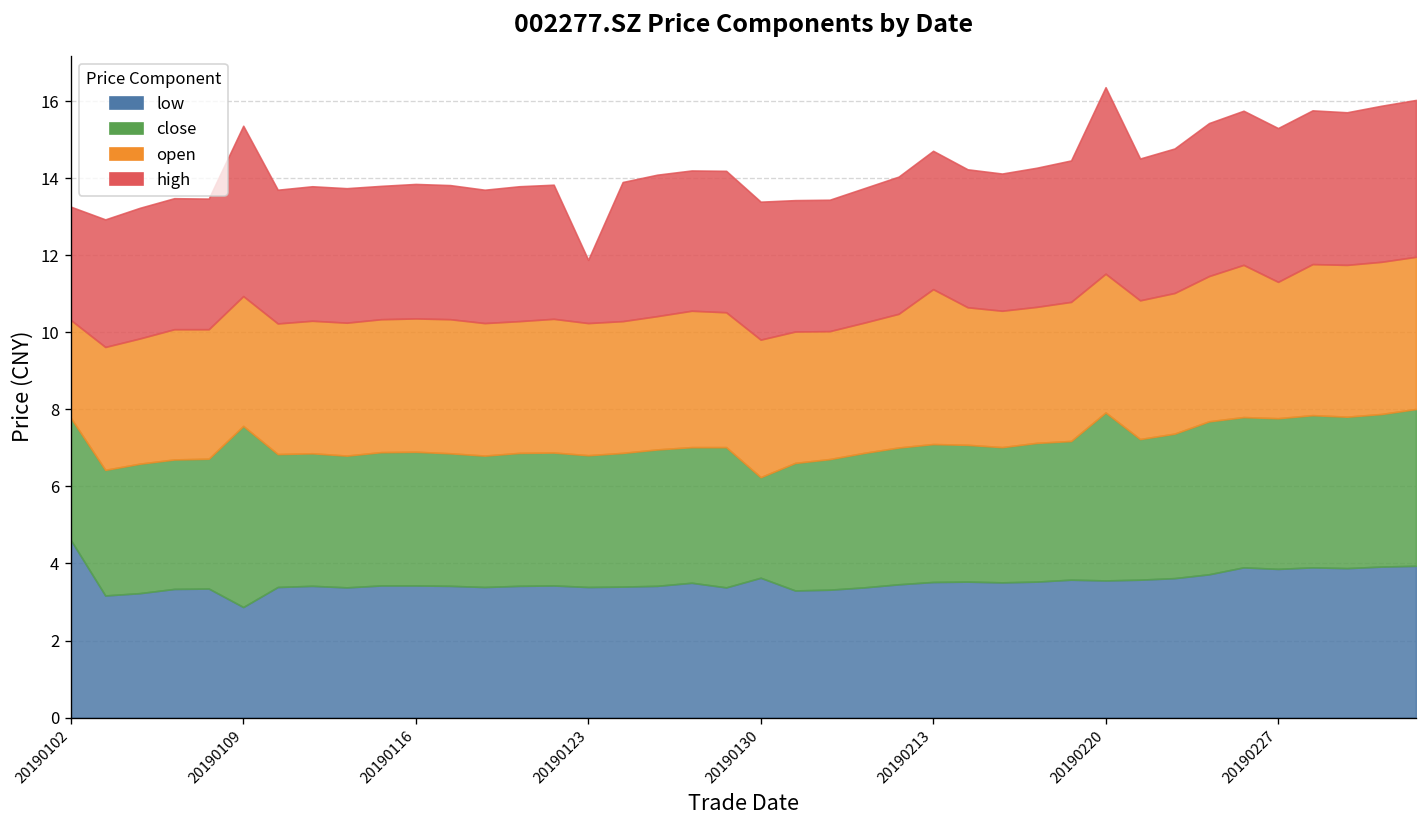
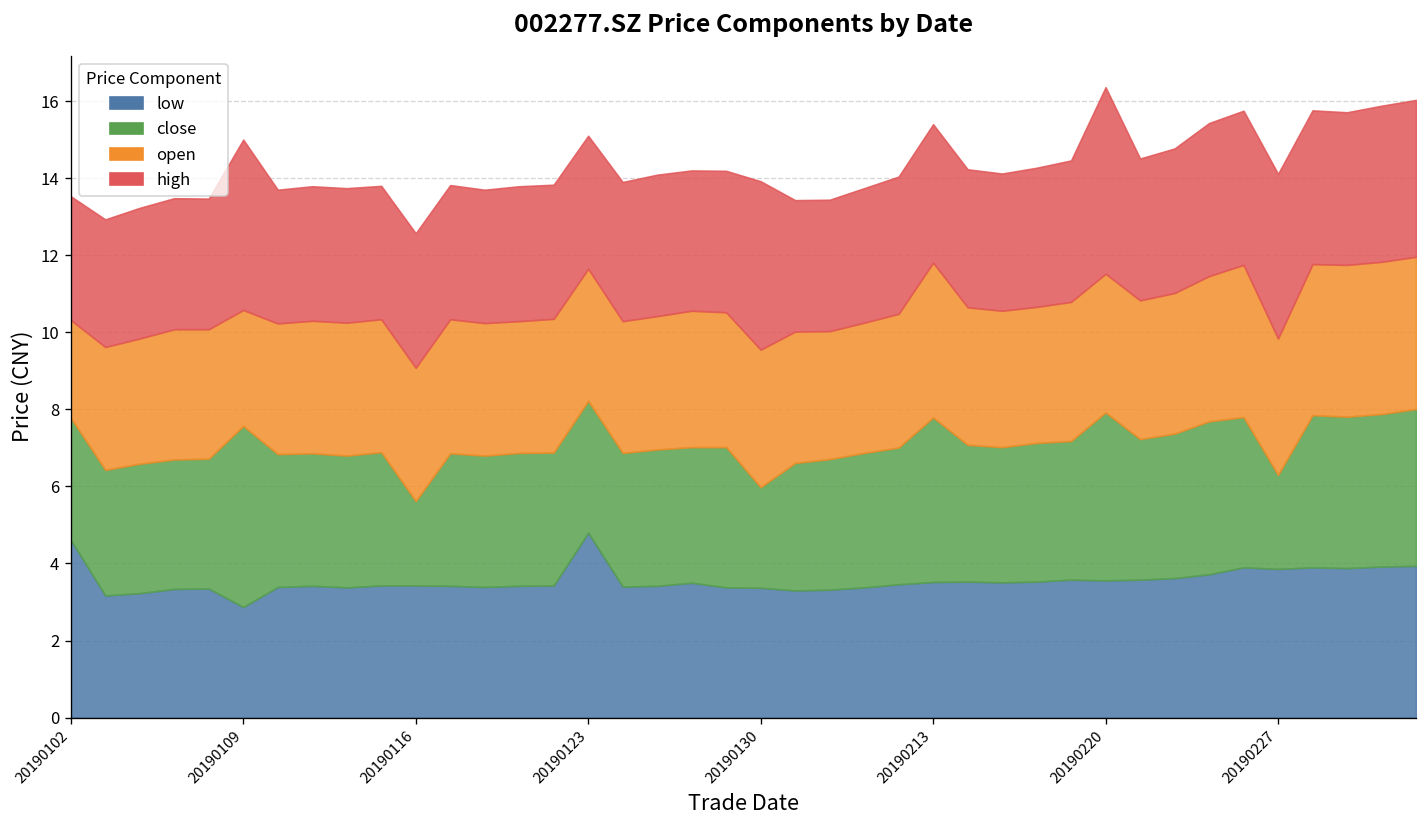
high, 20190102: 2.9 -> 3.2
open, 20190109: 3.4 -> 3.0
close, 20190116: 3.5 -> 2.2
low, 20190123: 3.4 -> 4.8
high, 20190123: 1.6 -> 3.4
low, 20190130: 3.6 -> 3.4
high, 20190130: 3.6 -> 4.4
close, 20190213: 3.6 -> 4.3
close, 20190227: 3.9 -> 2.4
high, 20190227: 4.0 -> 4.3
